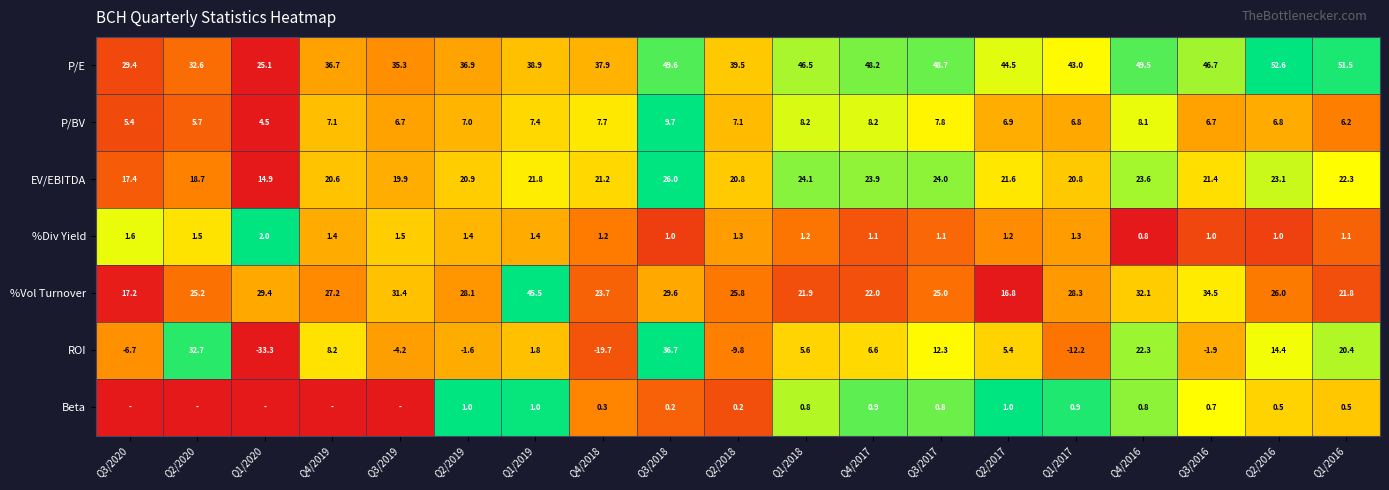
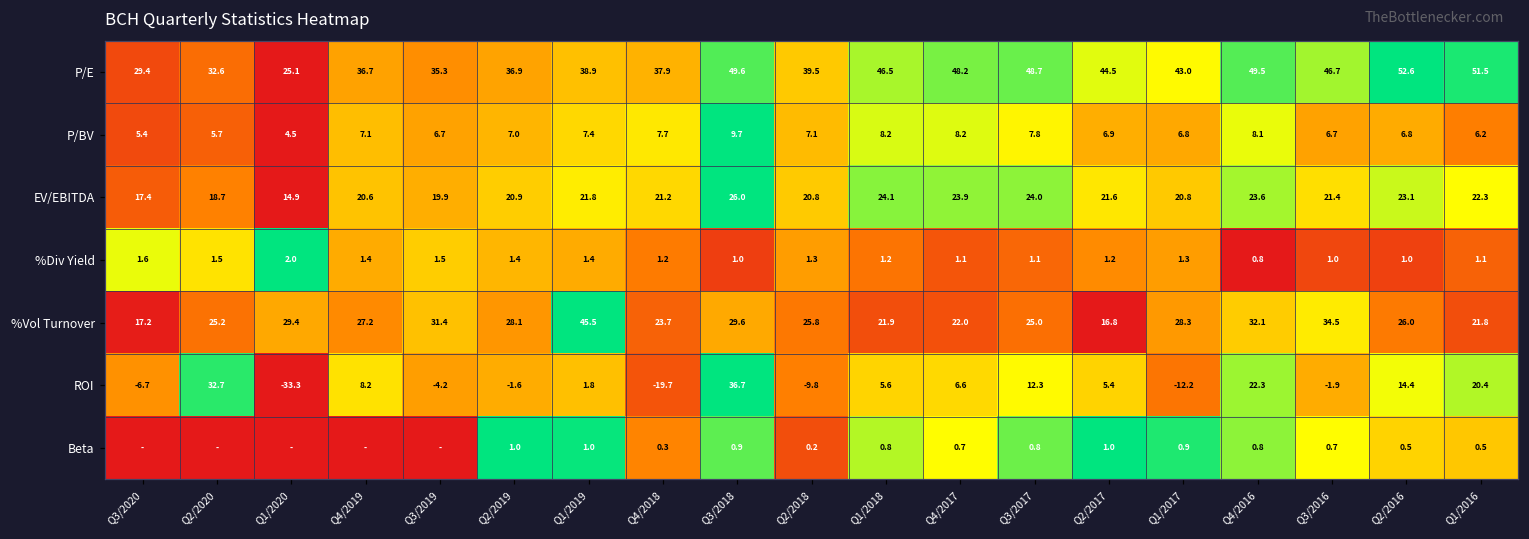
Beta, Q3/2018: 0.2 -> 0.9
Beta, Q4/2017: 0.9 -> 0.7
